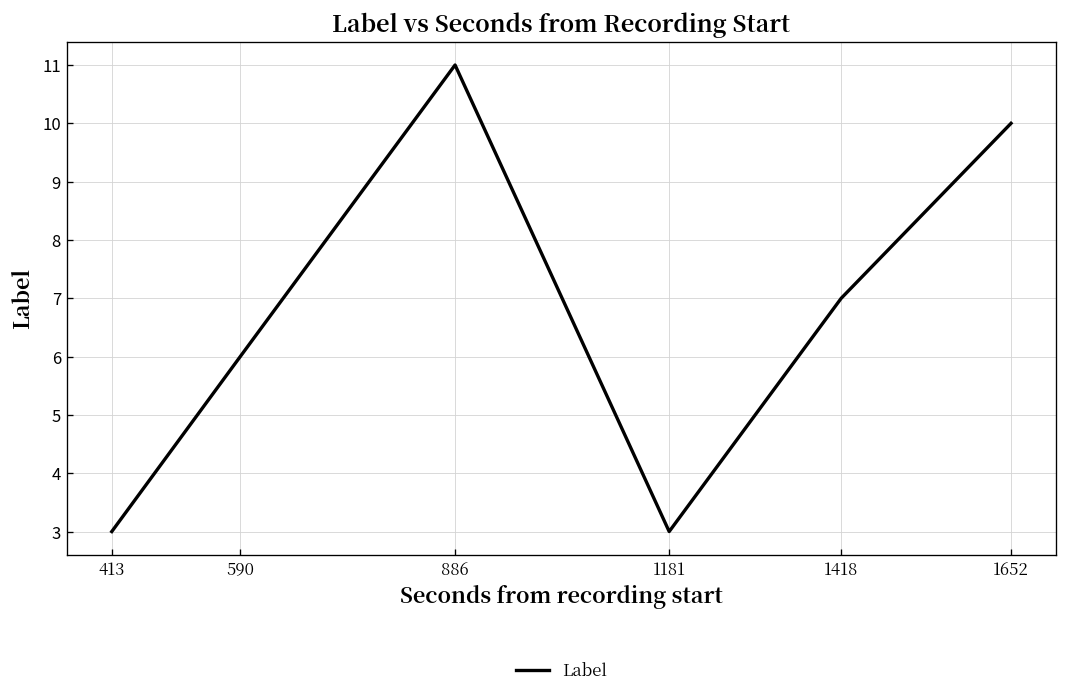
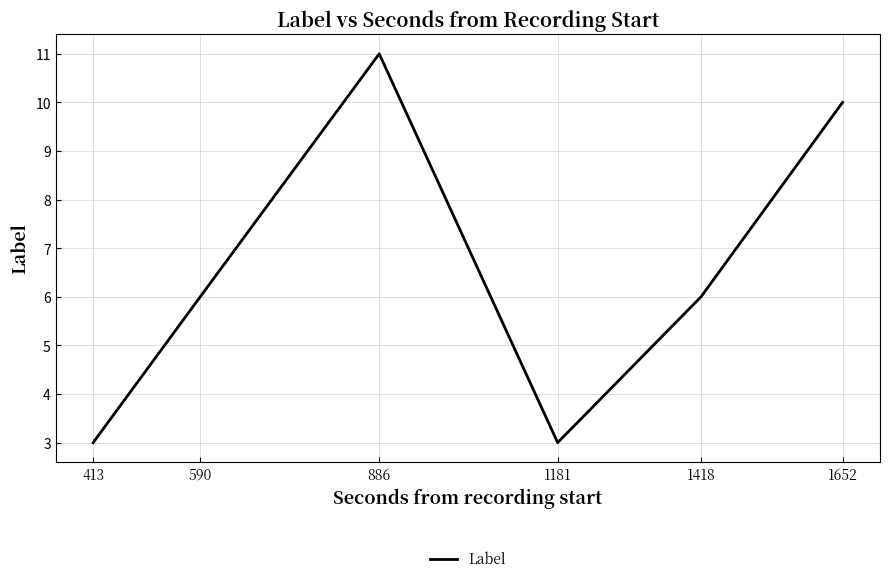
1418: 7 -> 6
